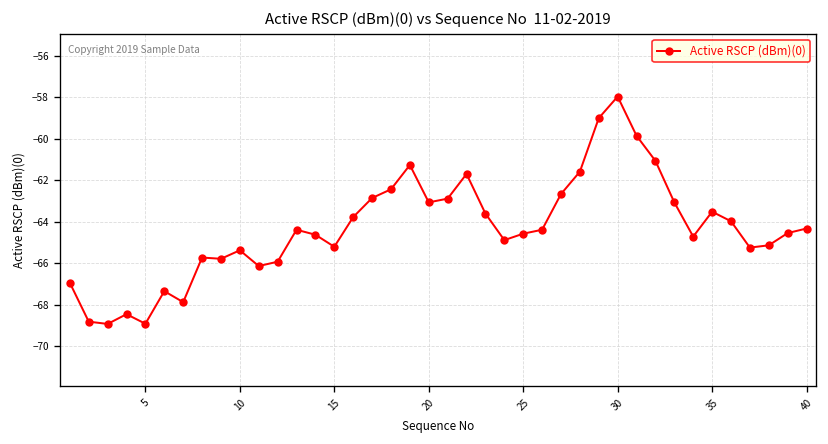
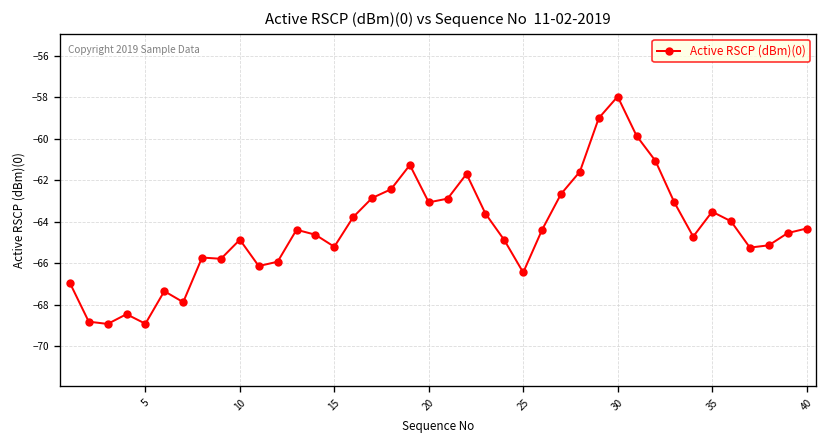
10: -65.4 -> -64.9
25: -64.6 -> -66.4
